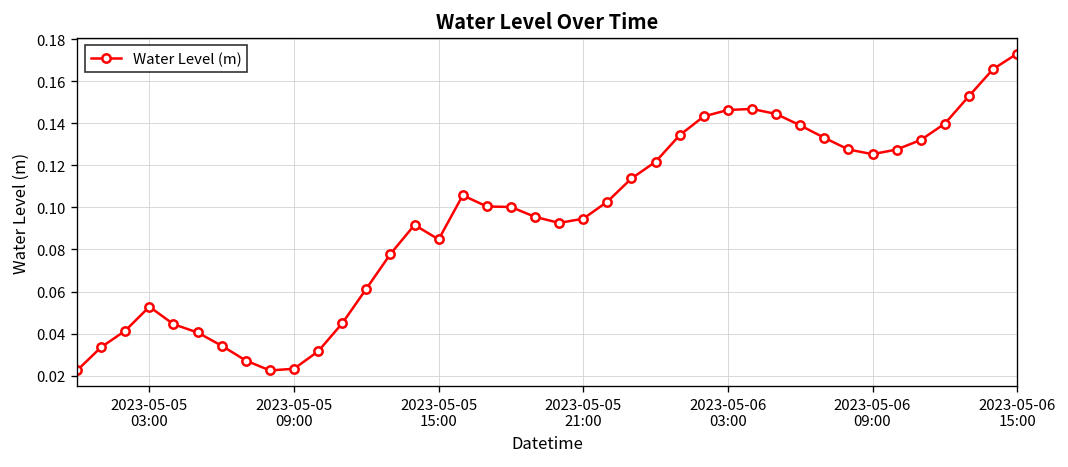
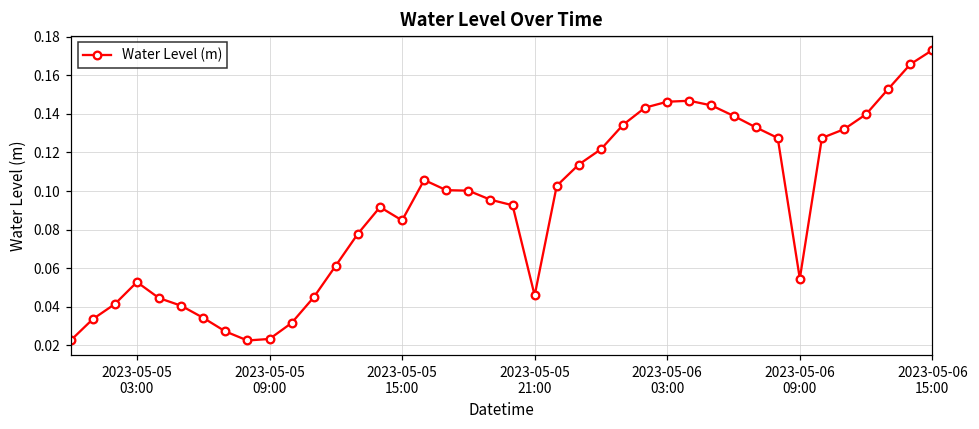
2023-05-05 21:00: 0.095 -> 0.046
2023-05-06 09:00: 0.125 -> 0.055
